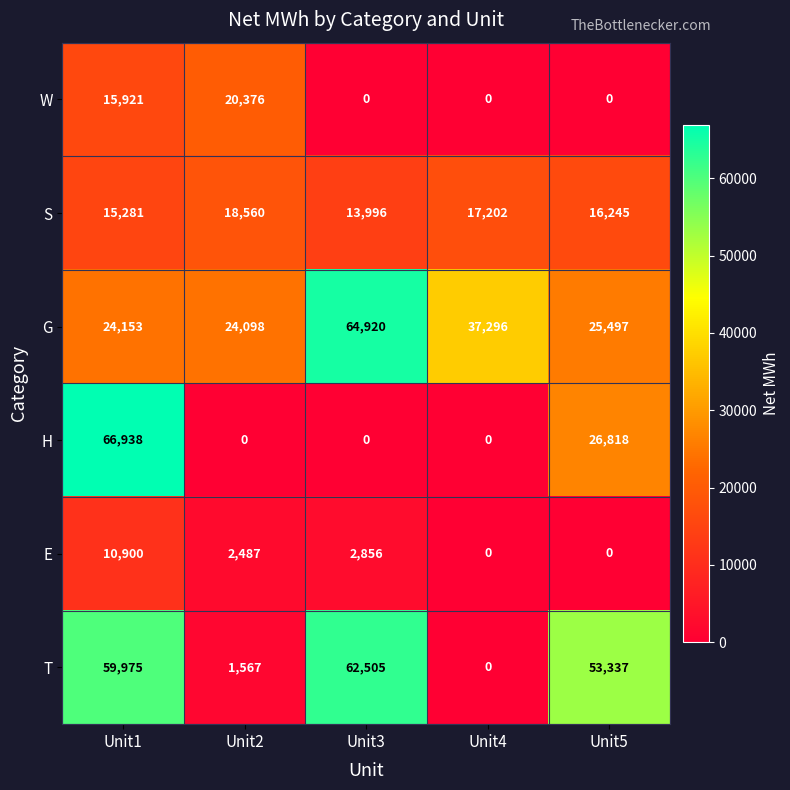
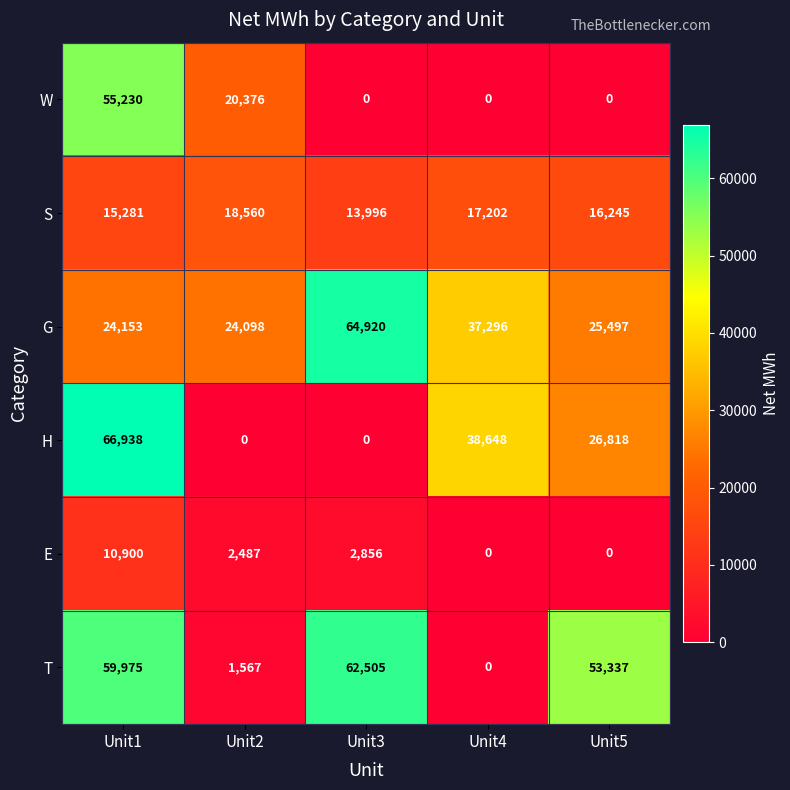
W, Unit1: 15,921 -> 55,230
H, Unit4: 0 -> 38,648
